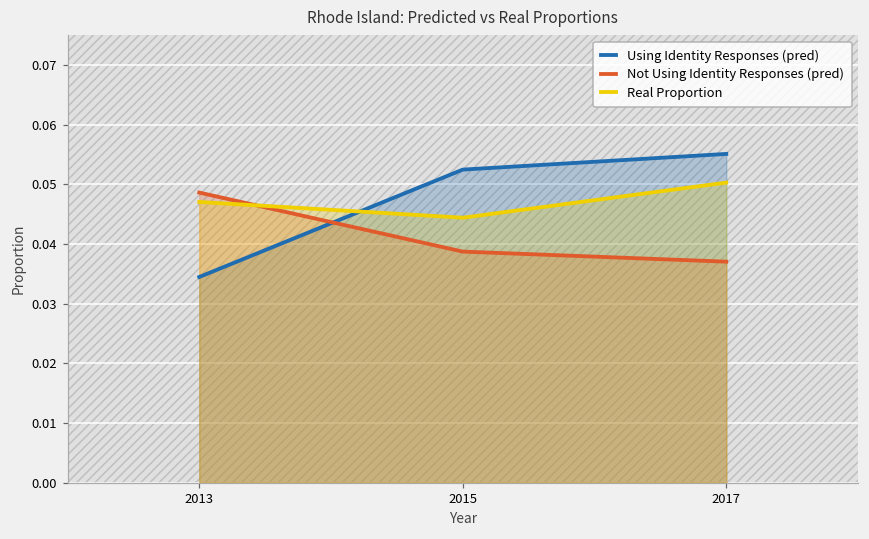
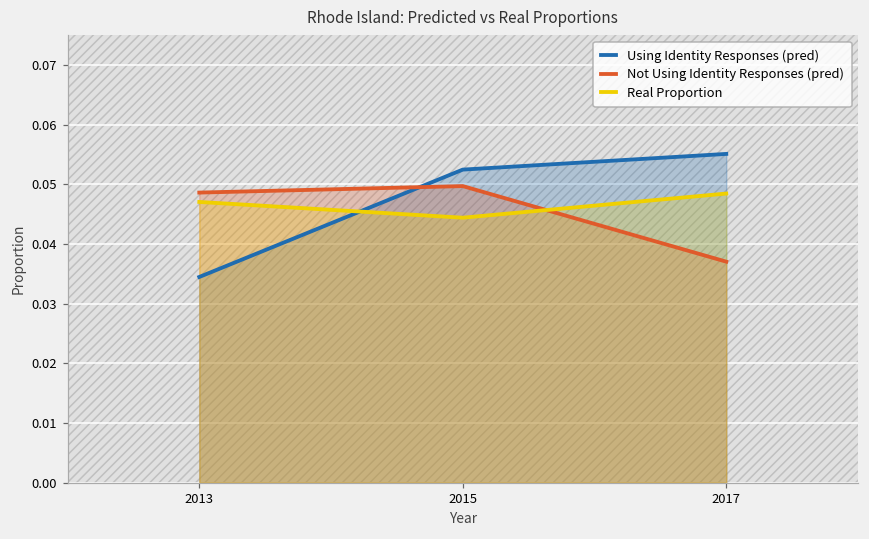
Not Using Identity Responses (pred), 2015: 0.039 -> 0.050
Real Proportion, 2017: 0.050 -> 0.048
